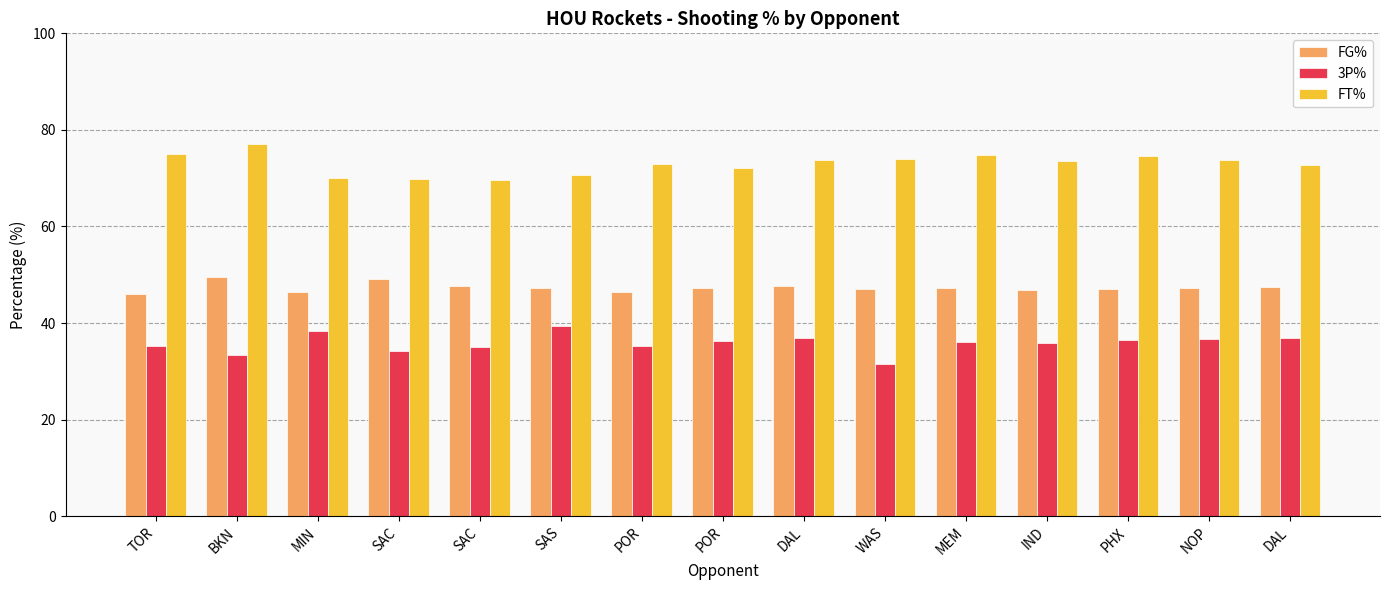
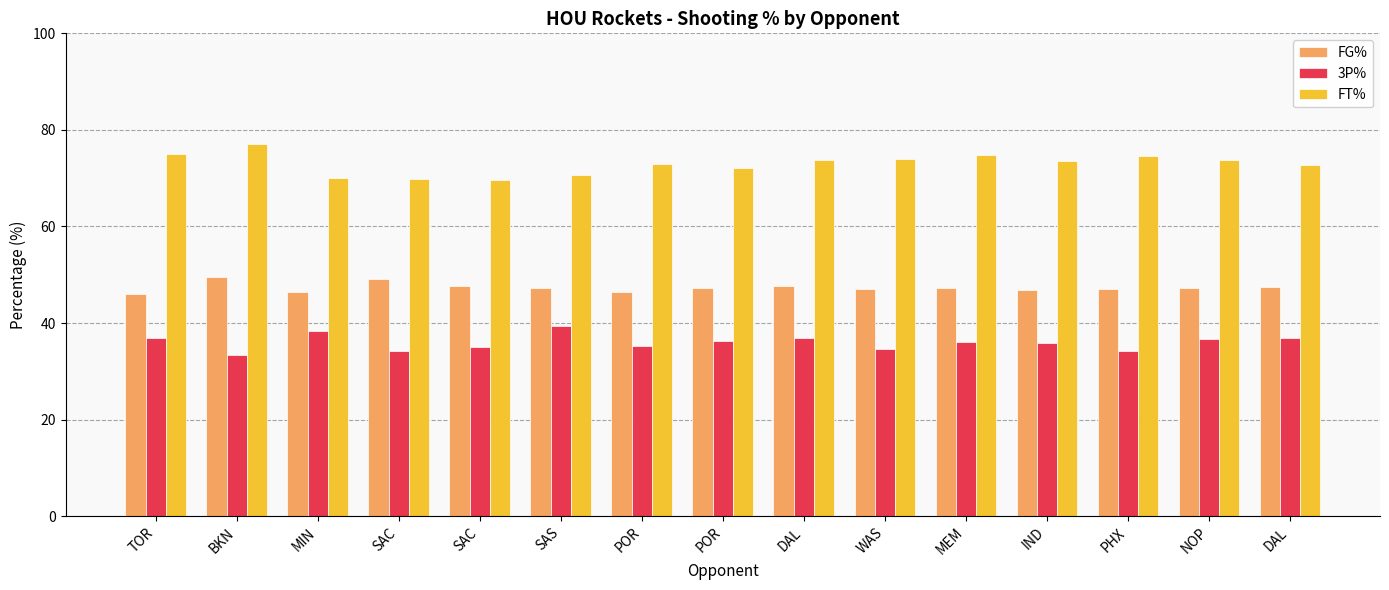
3P%, TOR: 35 -> 37
3P%, WAS: 32 -> 35
3P%, PHX: 36 -> 34
